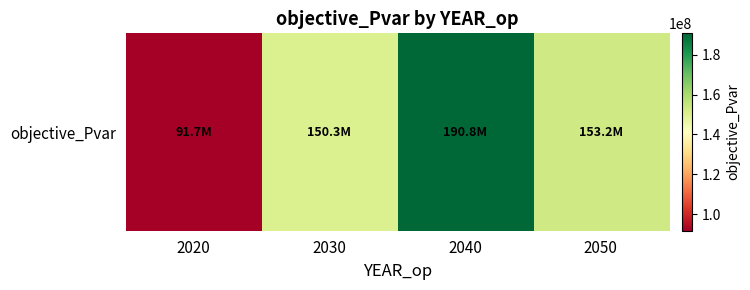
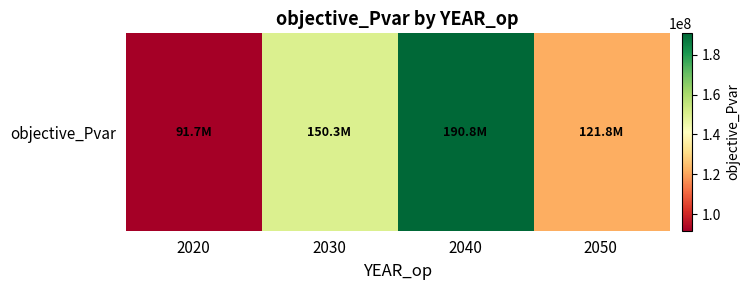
objective_Pvar, 2050: 153.2M -> 121.8M
